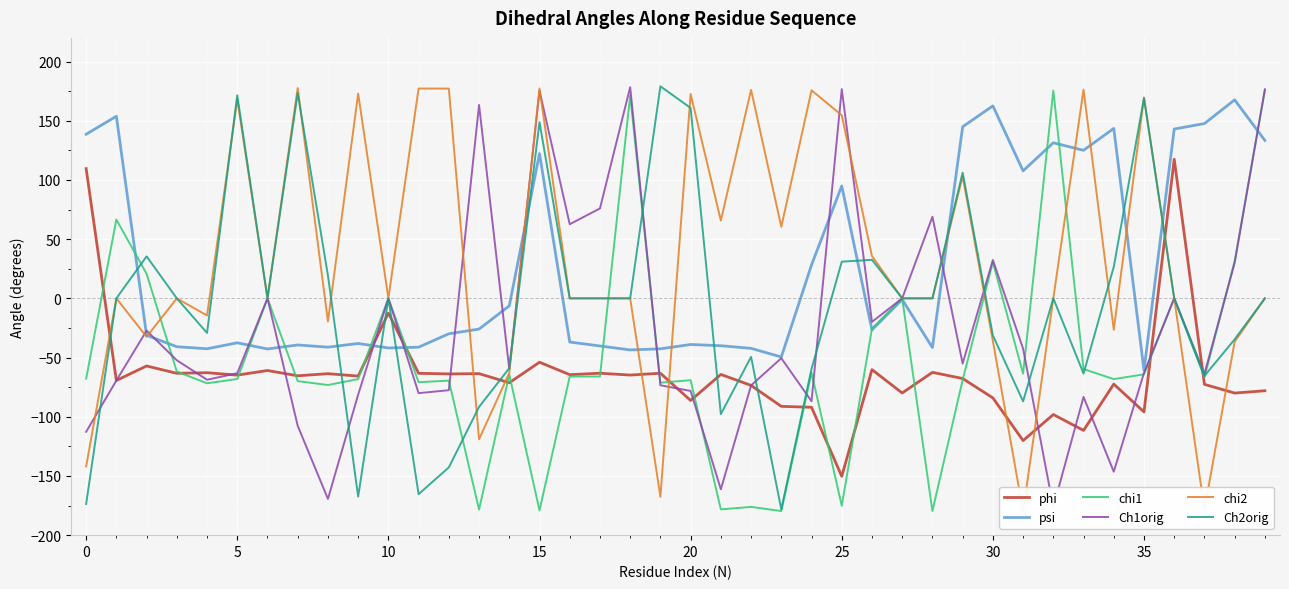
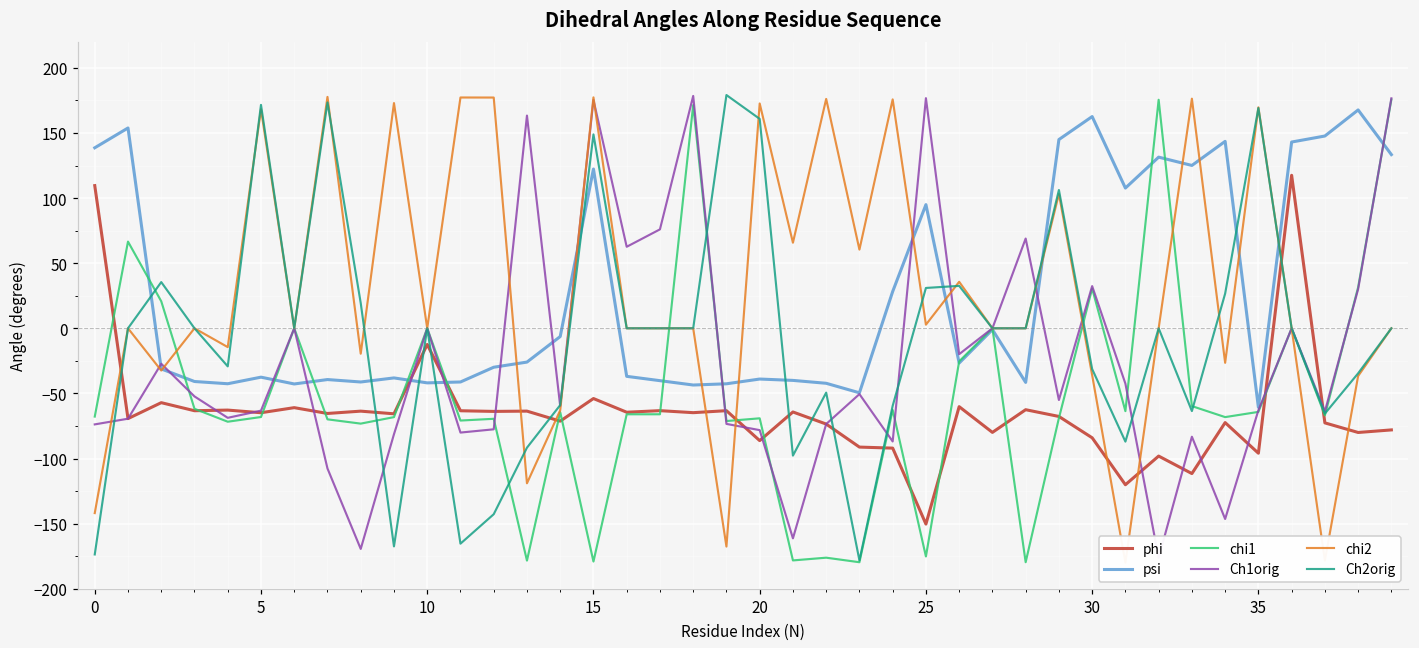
Ch1orig, 0: -113 -> -74
chi2, 25: 155 -> 3
